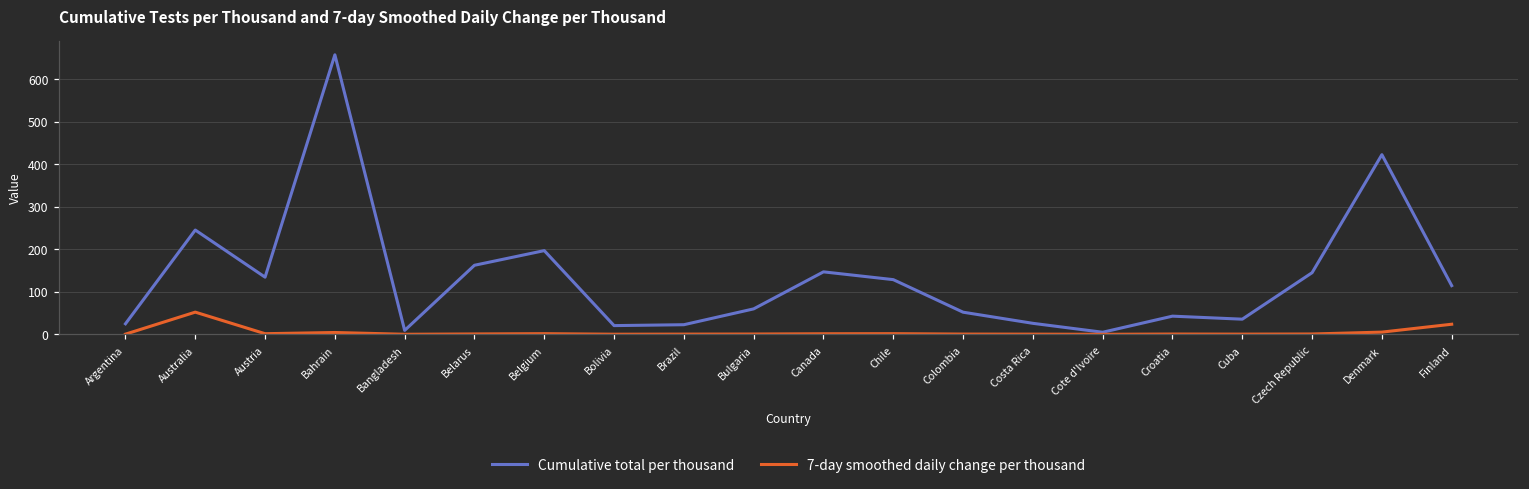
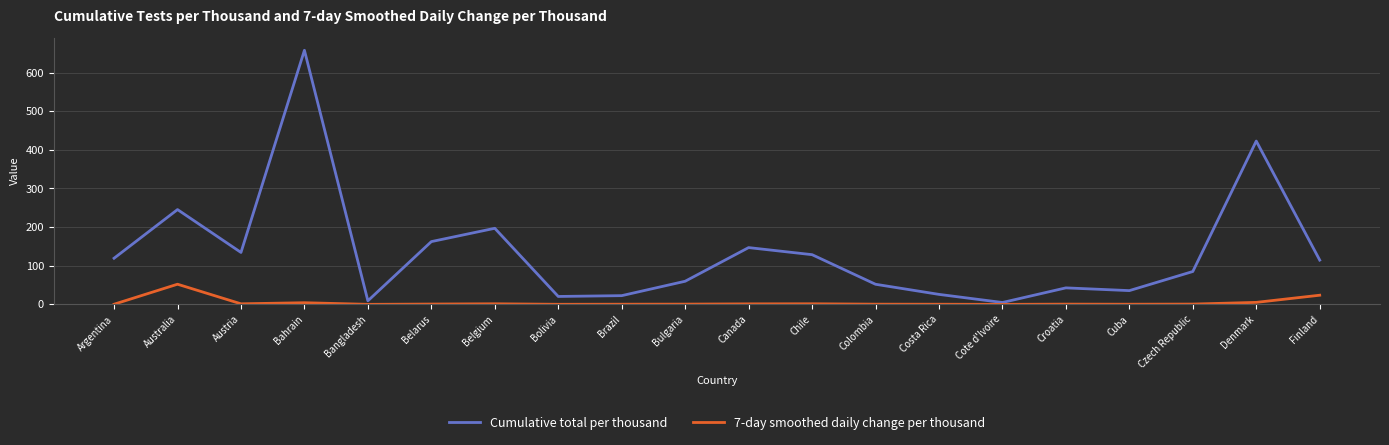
Cumulative total per thousand, Argentina: 20 -> 120
Cumulative total per thousand, Czech Republic: 140 -> 90
